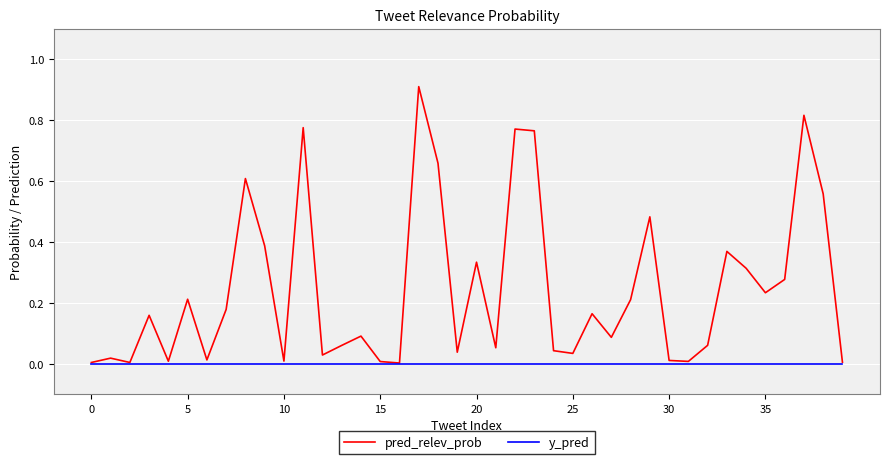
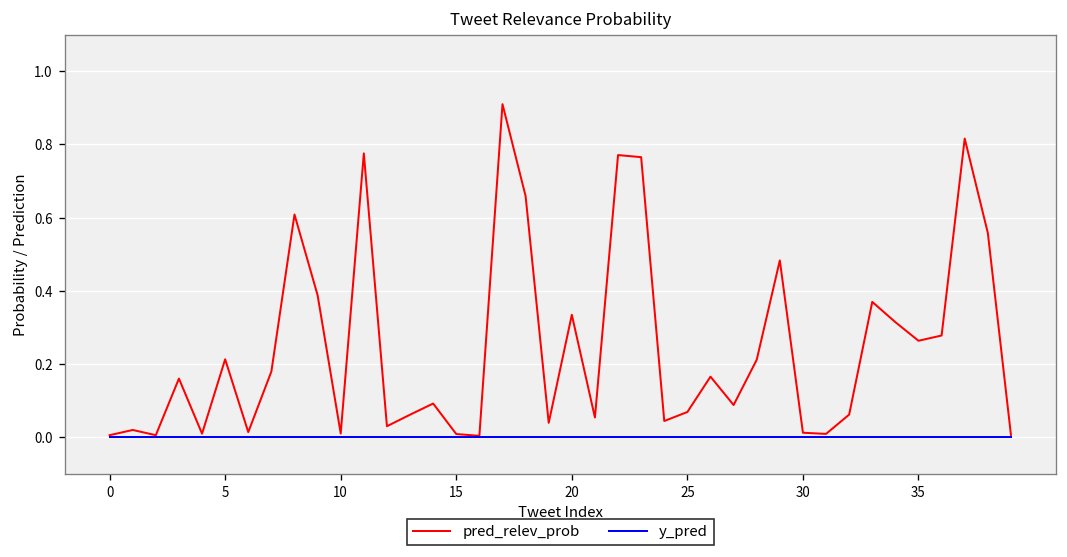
pred_relev_prob, 25: 0.03 -> 0.07
pred_relev_prob, 35: 0.23 -> 0.26
